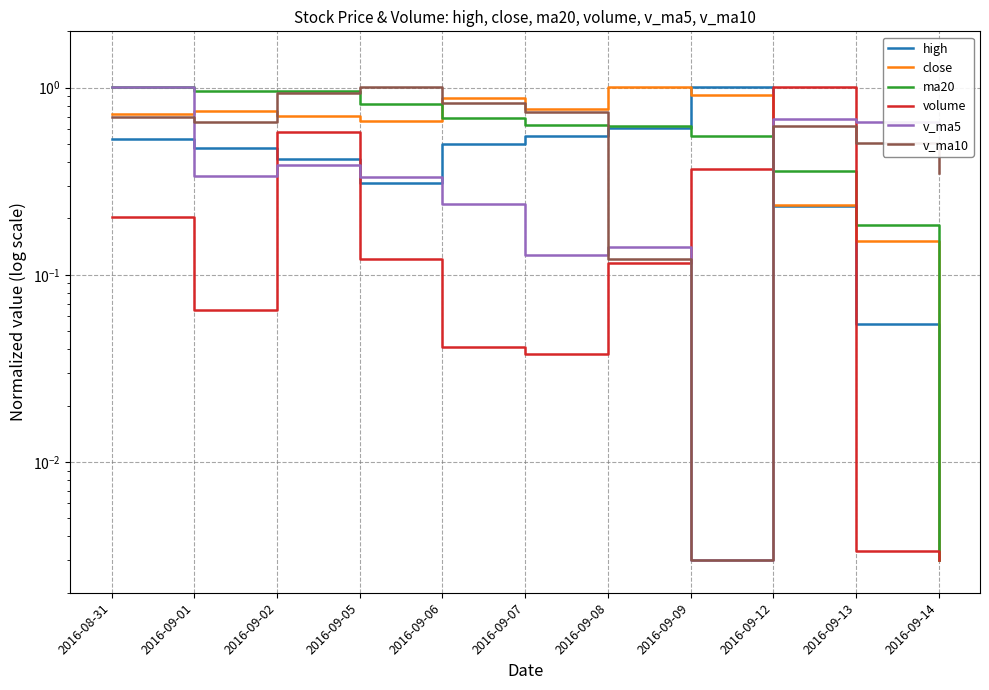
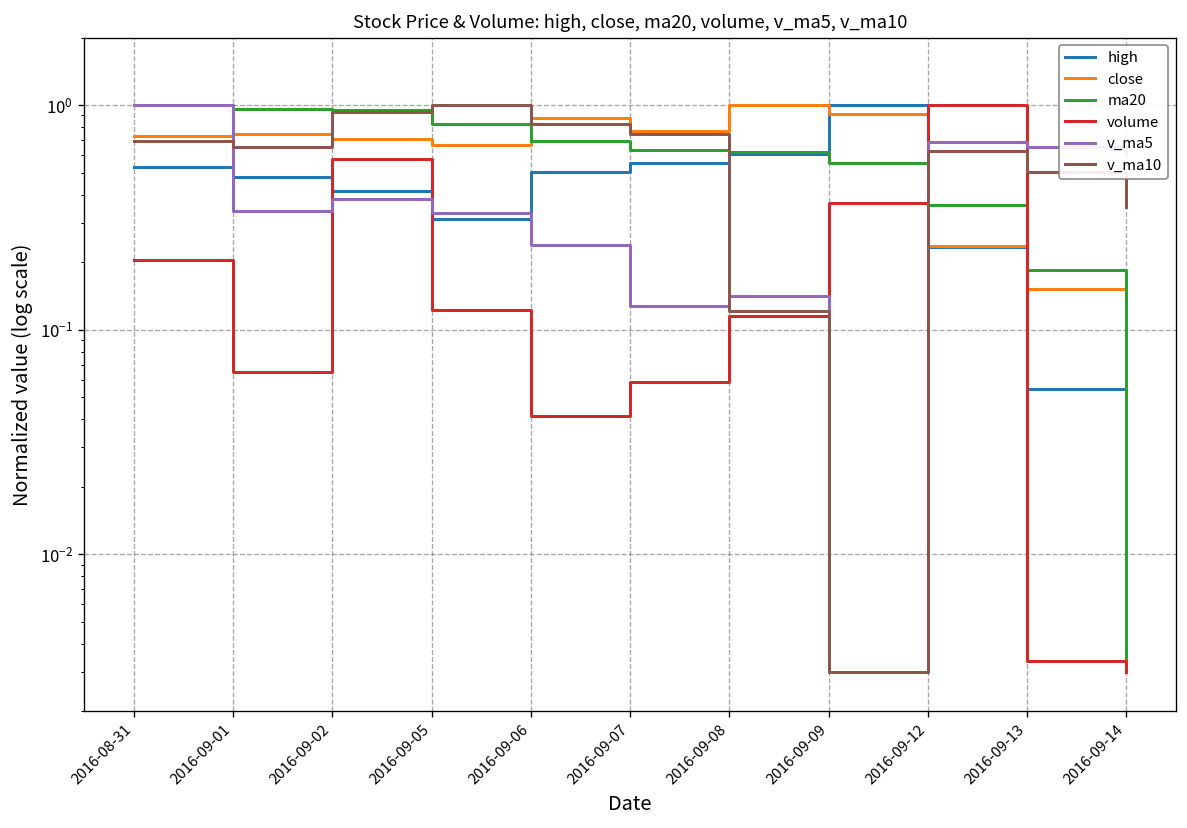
volume, 2016-09-07: 0.038 -> 0.058
